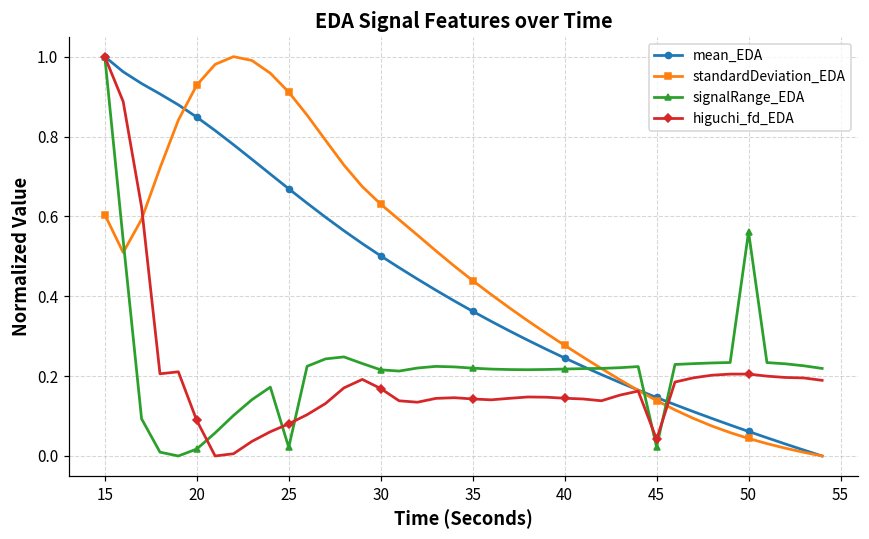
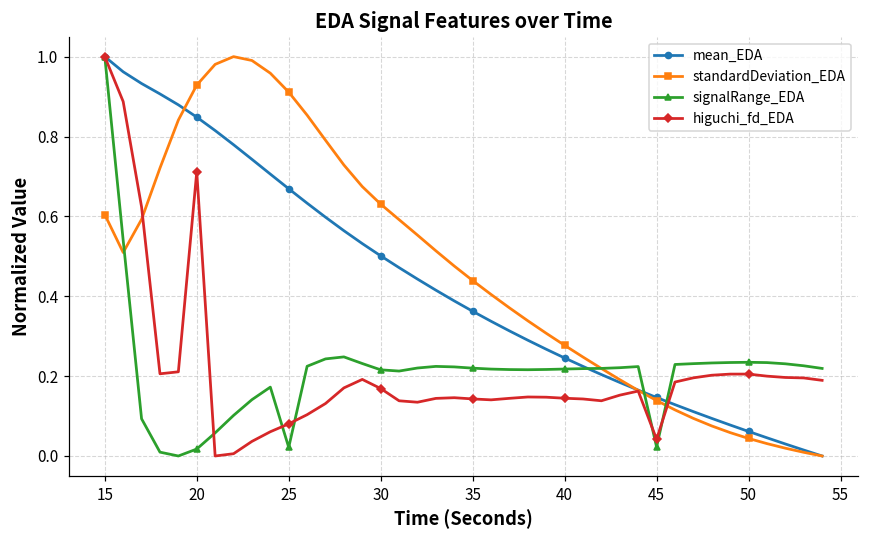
higuchi_fd_EDA, 20: 0.09 -> 0.71
signalRange_EDA, 50: 0.56 -> 0.23
